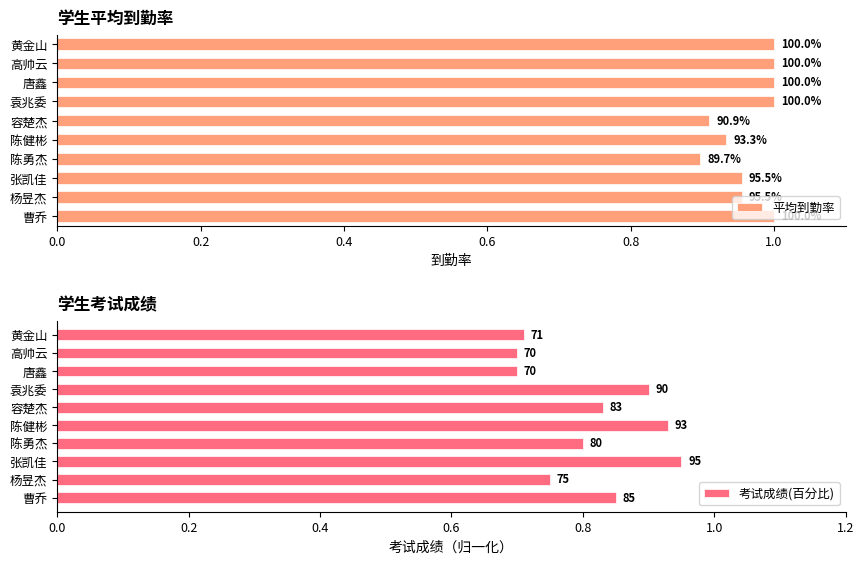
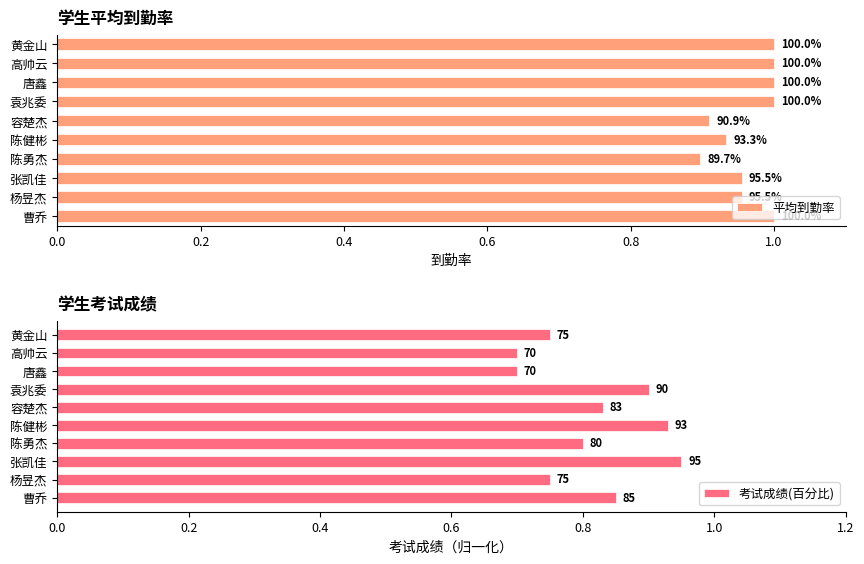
学生考试成绩, 黄金山: 71 -> 75
